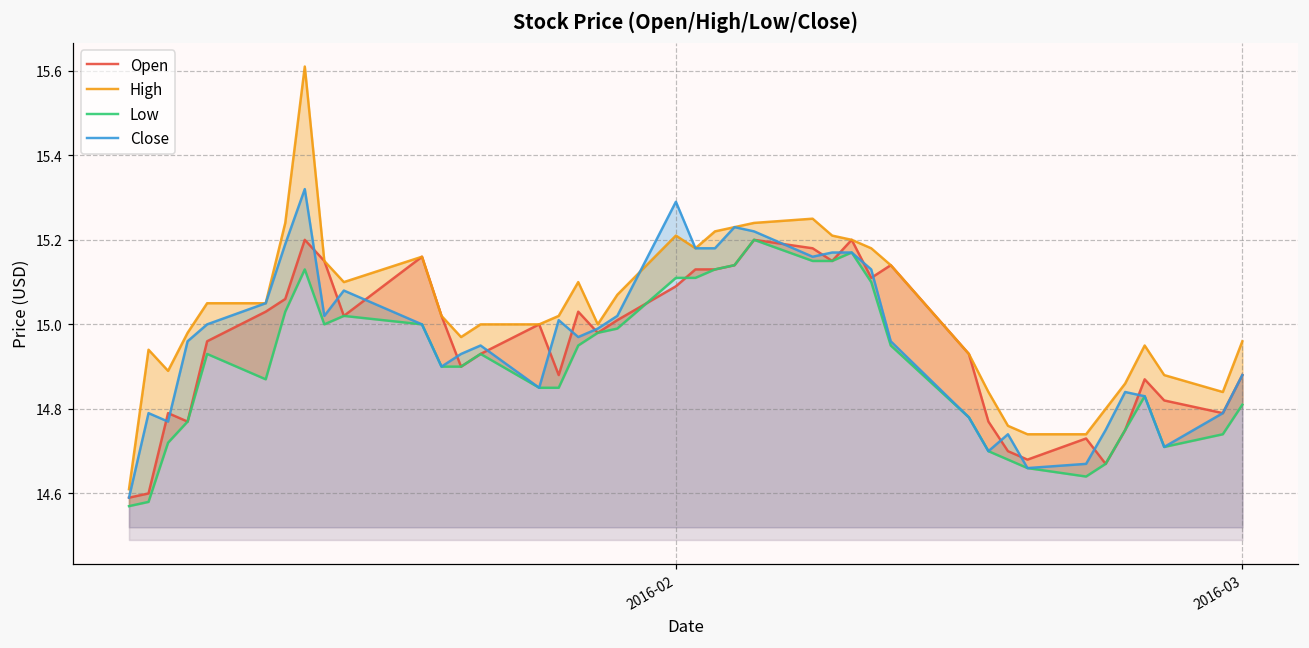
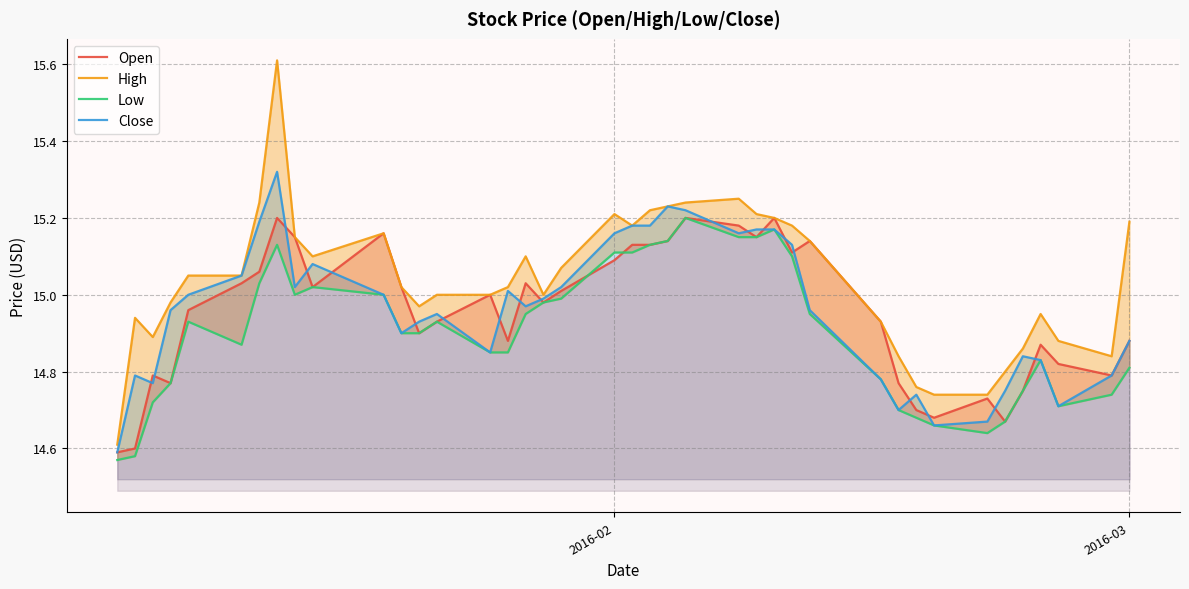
Close, 2016-02: 15.29 -> 15.16
High, 2016-03: 14.96 -> 15.19
